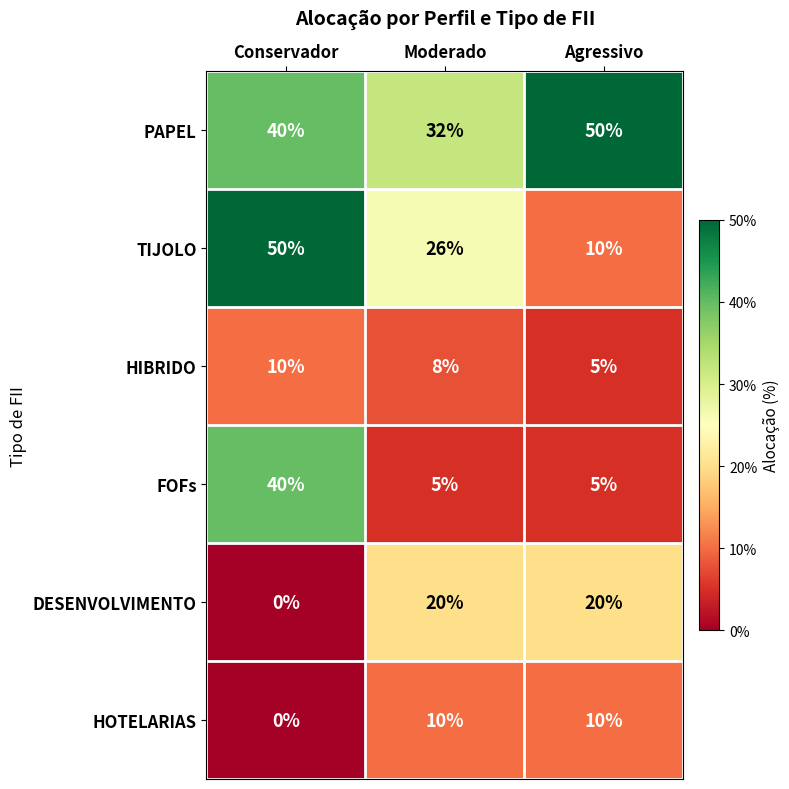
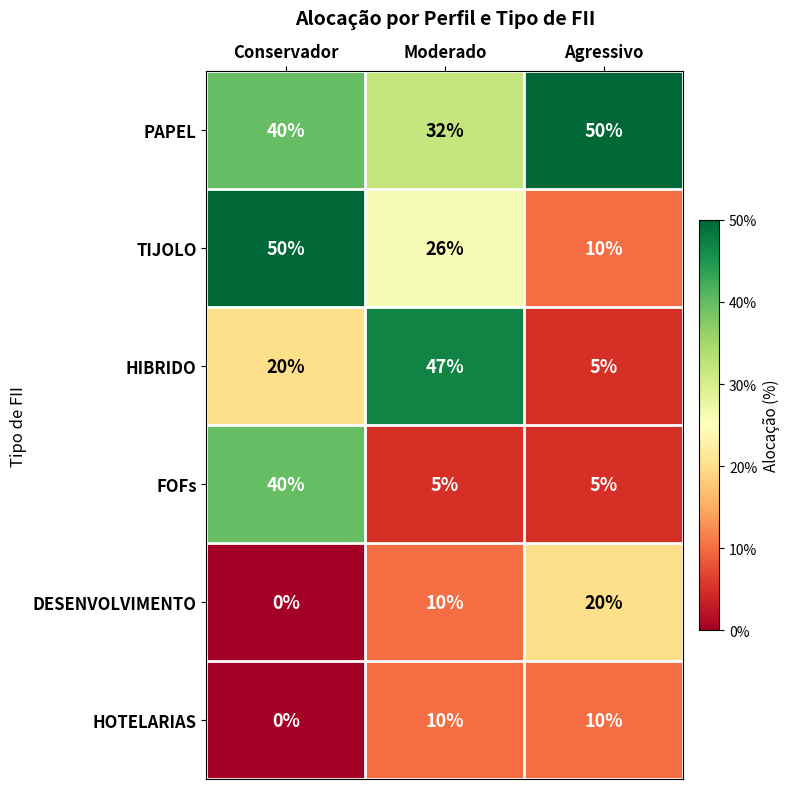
HIBRIDO, Conservador: 10% -> 20%
HIBRIDO, Moderado: 8% -> 47%
DESENVOLVIMENTO, Moderado: 20% -> 10%
